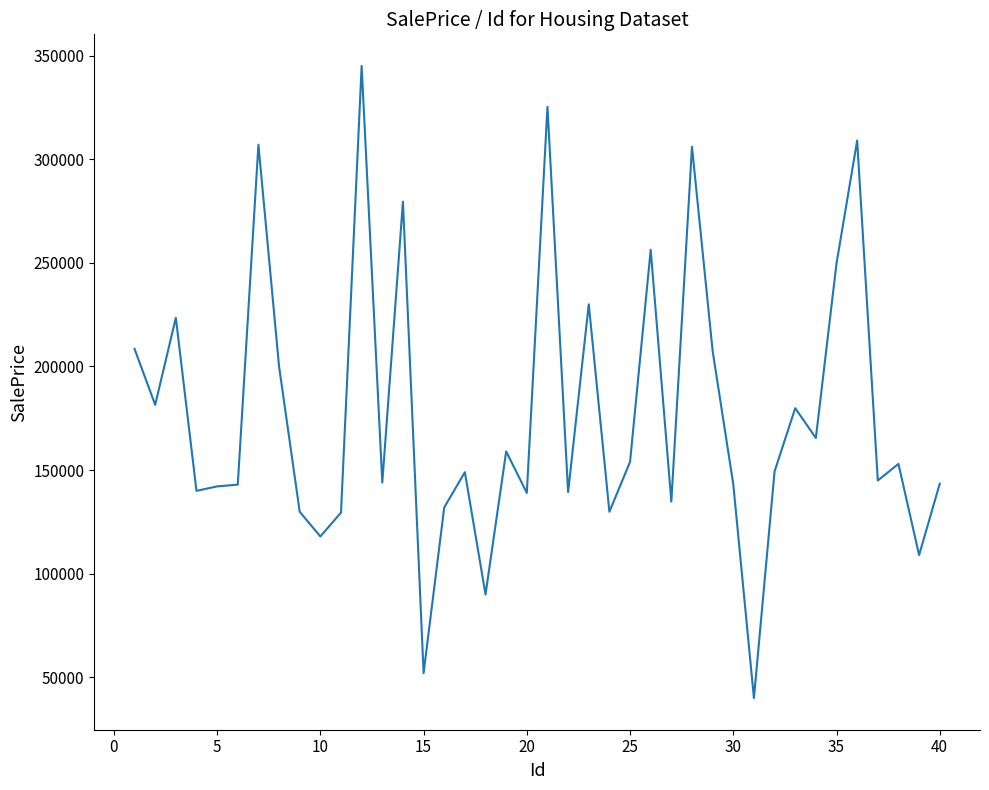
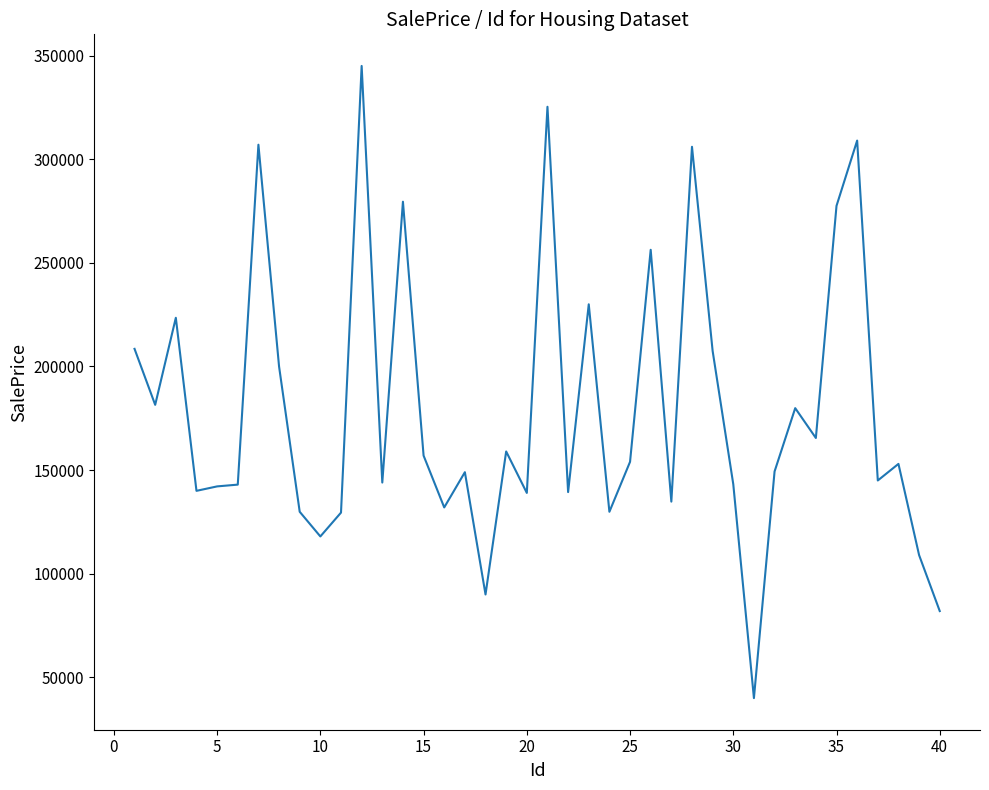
15: 52000 -> 157000
35: 250000 -> 278000
40: 143000 -> 82000
